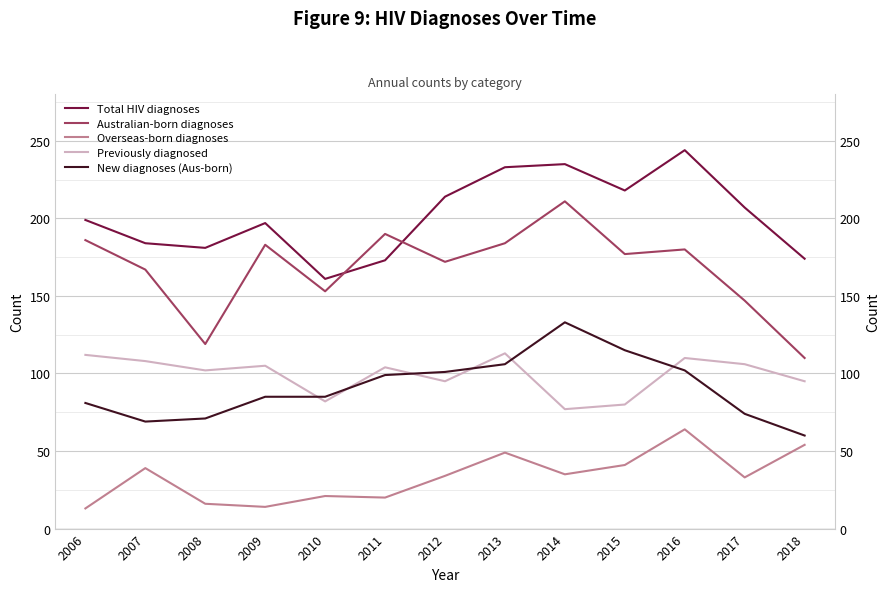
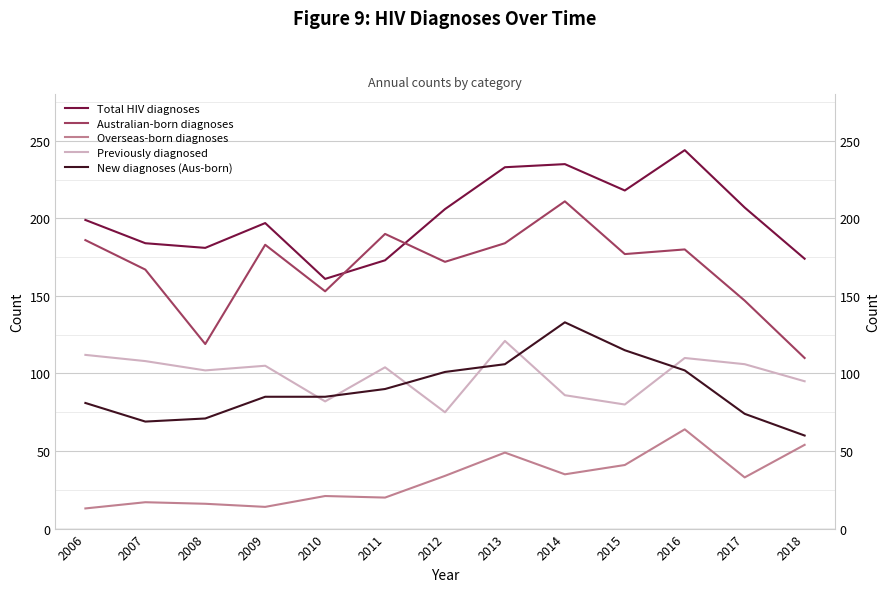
Overseas-born diagnoses, 2007: 39 -> 17
New diagnoses (Aus-born), 2011: 99 -> 90
Total HIV diagnoses, 2012: 214 -> 206
Previously diagnosed, 2012: 95 -> 75
Previously diagnosed, 2013: 113 -> 121
Previously diagnosed, 2014: 77 -> 86
